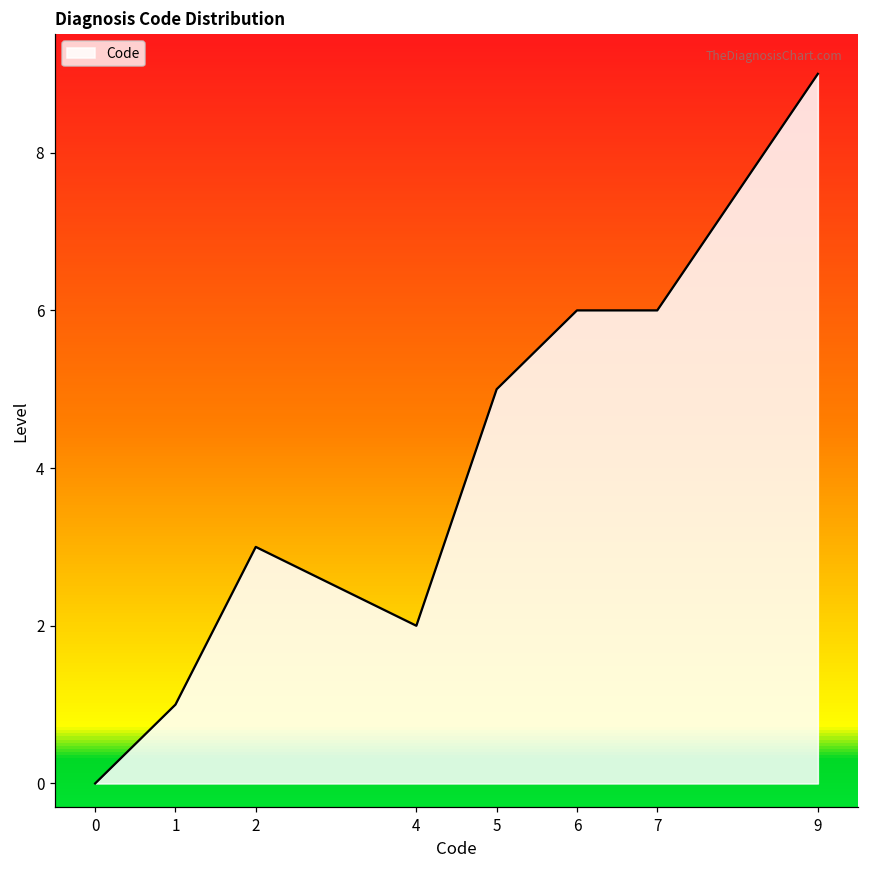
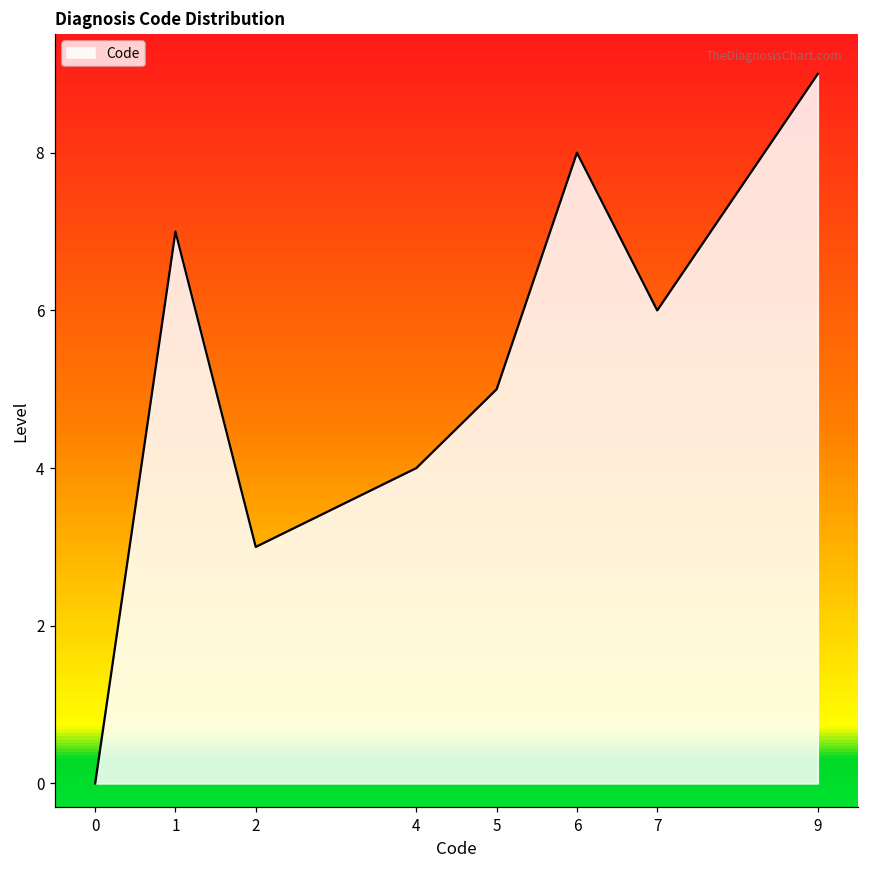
1: 1 -> 7
4: 2 -> 4
6: 6 -> 8
